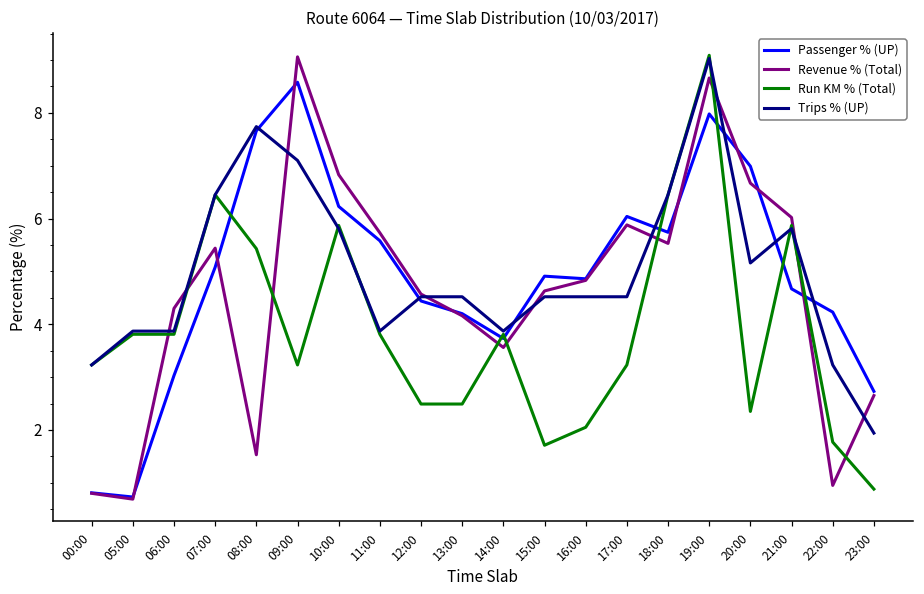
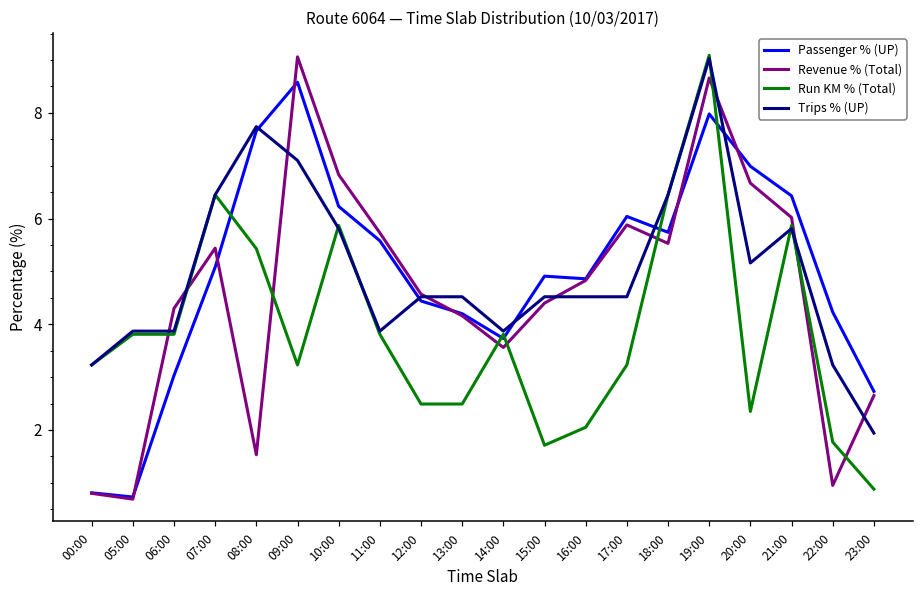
Revenue % (Total), 15:00: 4.6 -> 4.4
Passenger % (UP), 21:00: 4.7 -> 6.4
